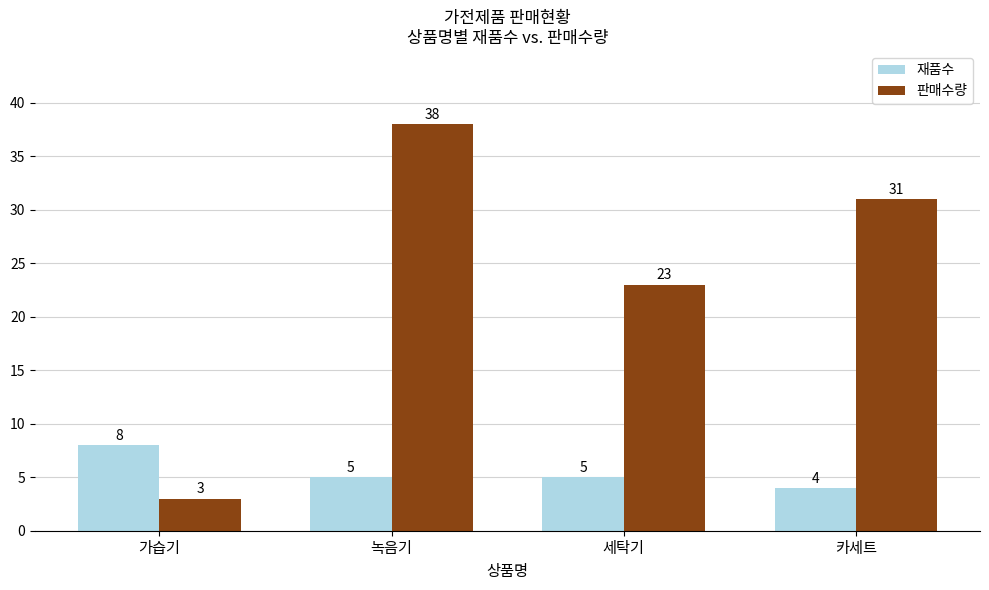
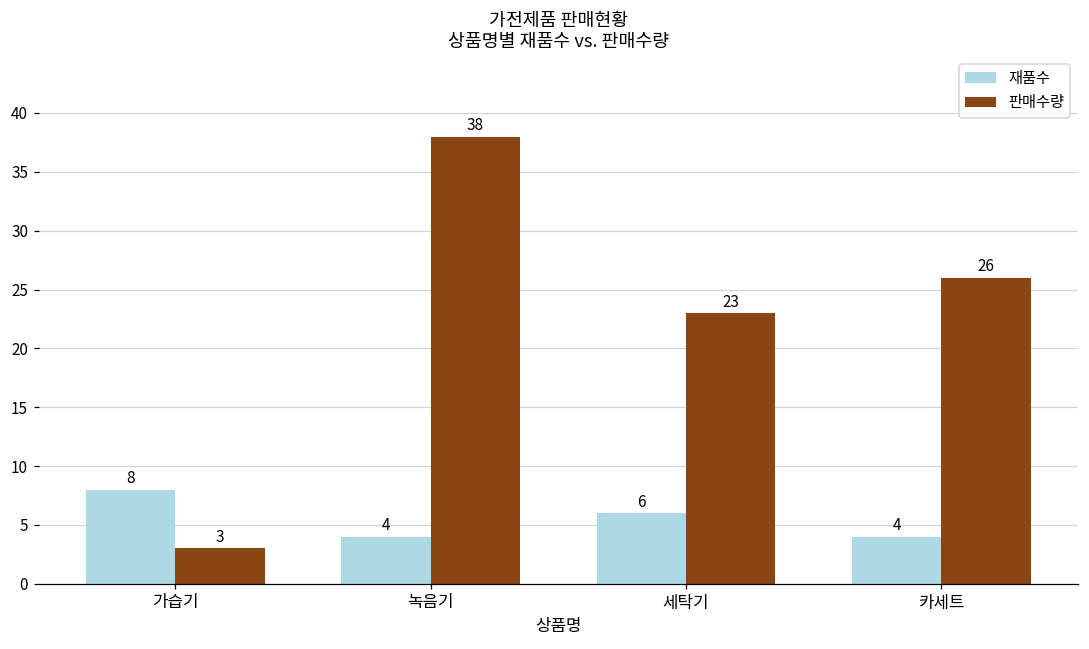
재품수, 녹음기: 5 -> 4
재품수, 세탁기: 5 -> 6
판매수량, 카세트: 31 -> 26
